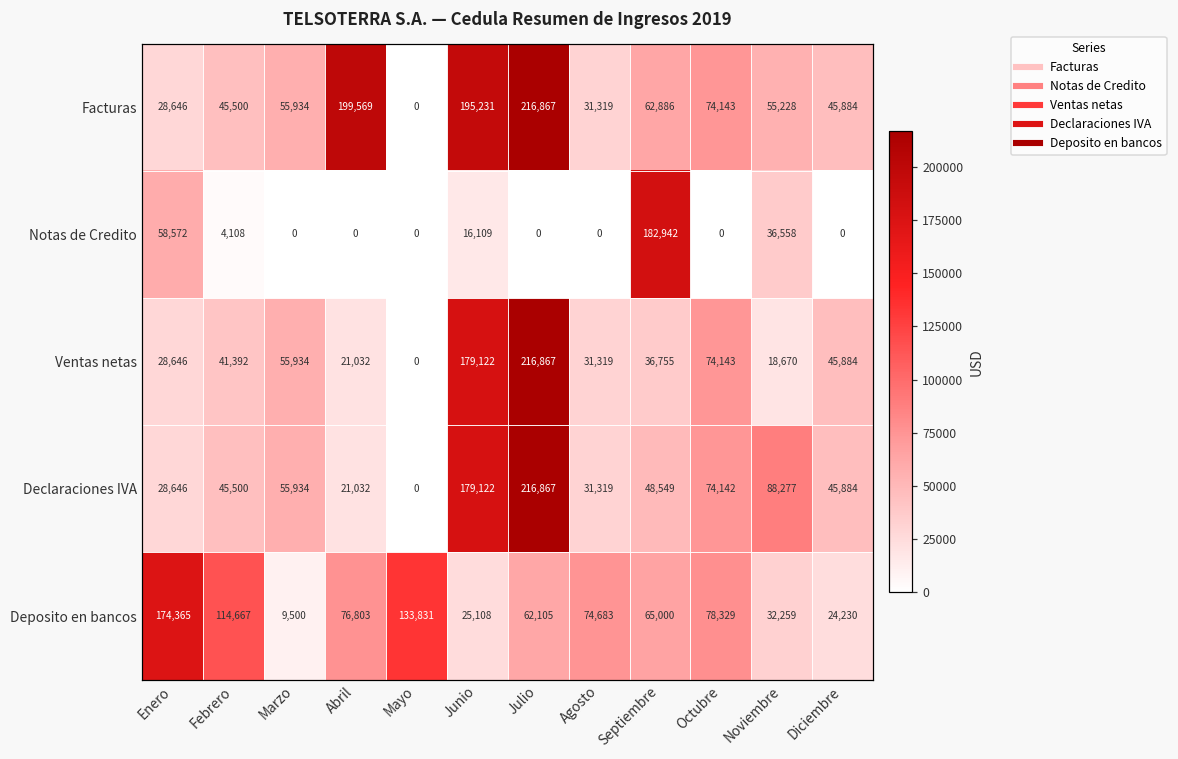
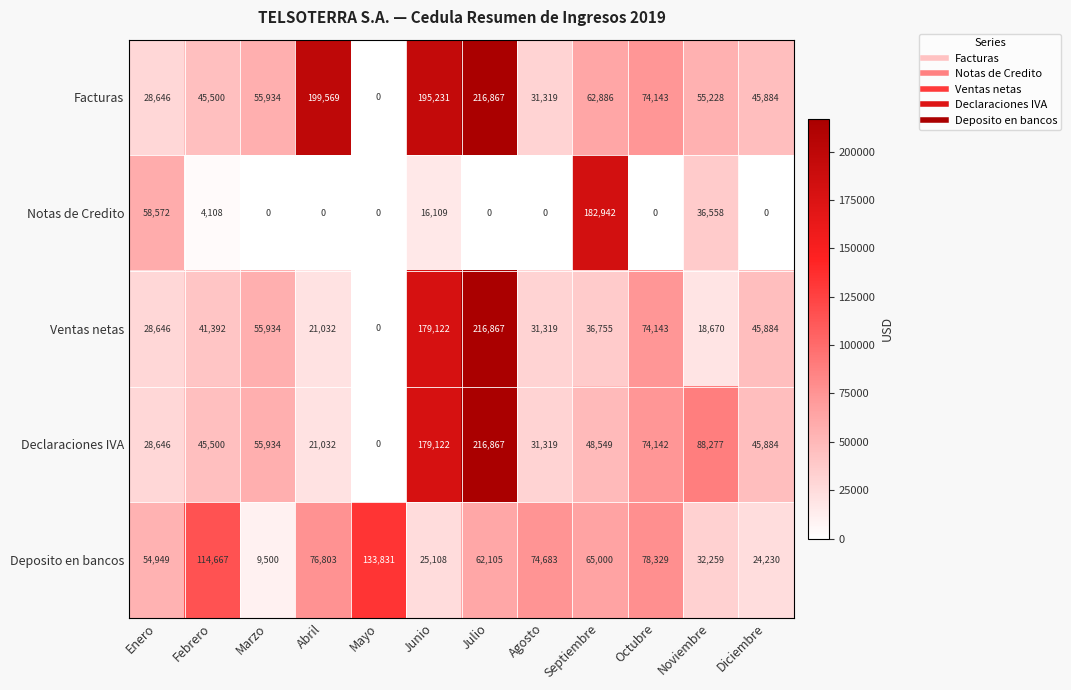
Deposito en bancos, Enero: 174,365 -> 54,949
